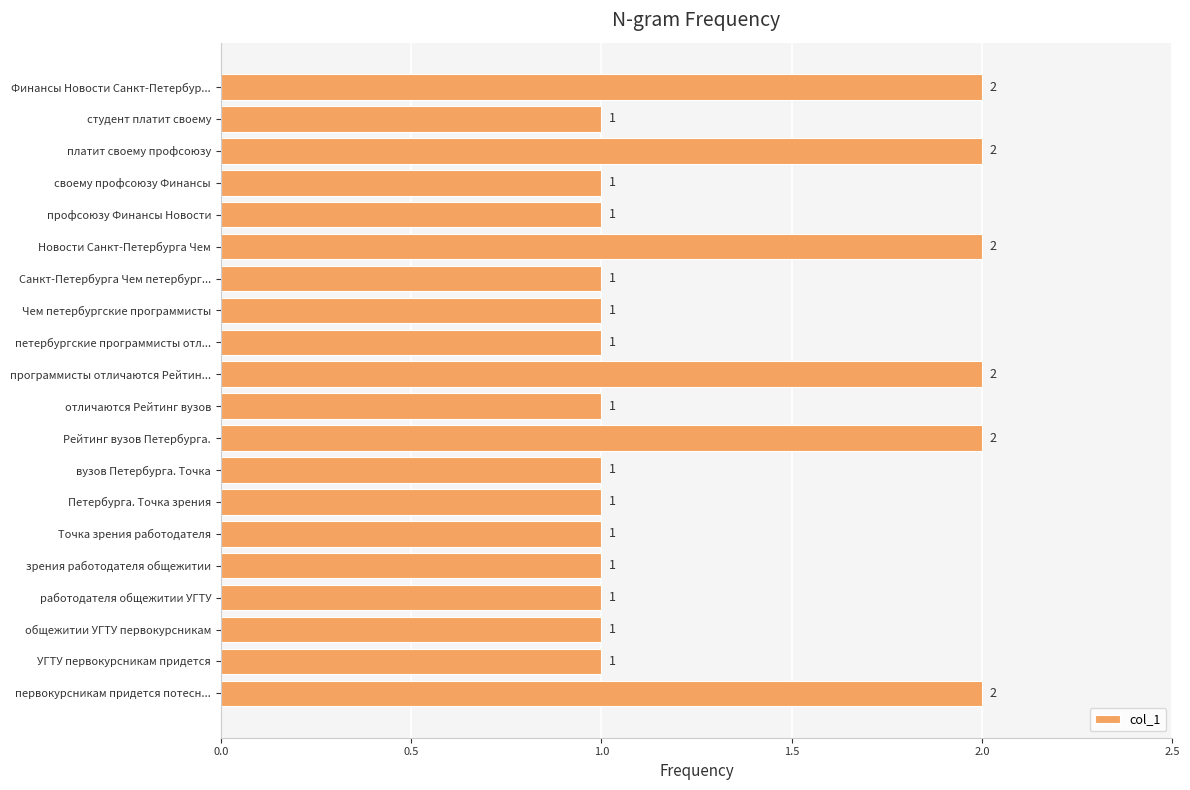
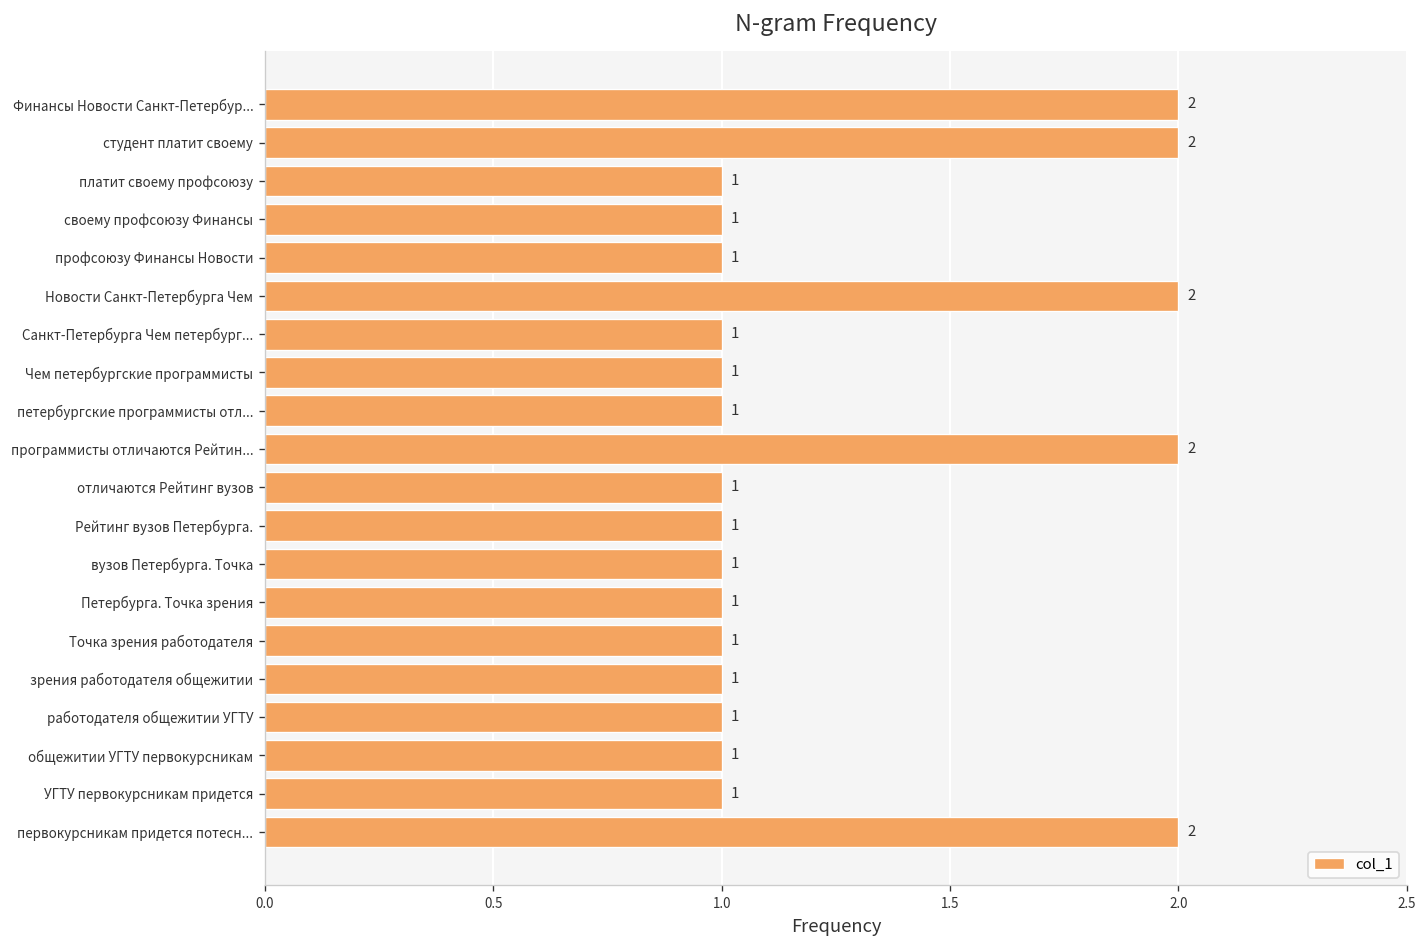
студент платит своему: 1 -> 2
платит своему профсоюзу: 2 -> 1
Рейтинг вузов Петербурга.: 2 -> 1
